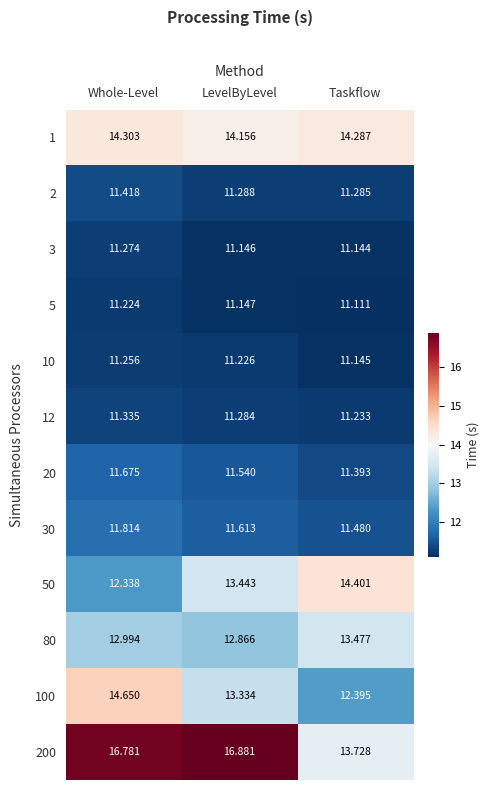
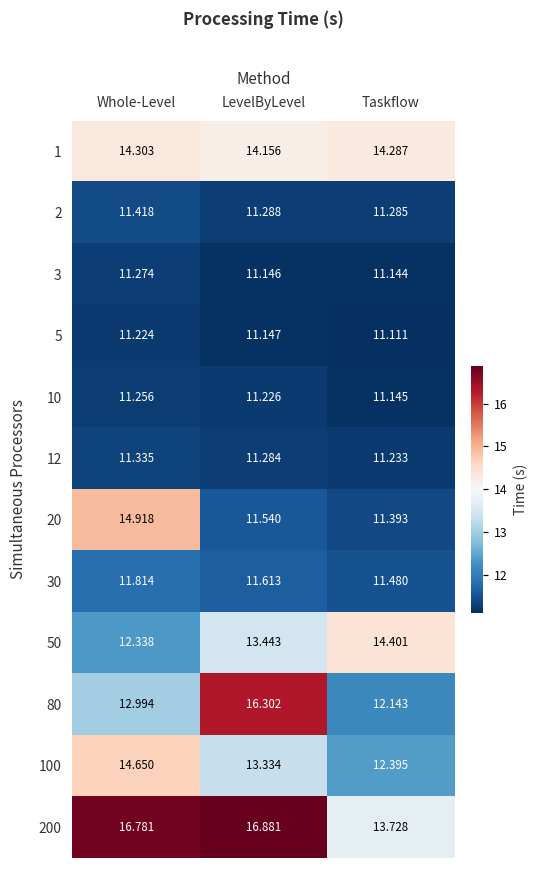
20, Whole-Level: 11.675 -> 14.918
80, LevelByLevel: 12.866 -> 16.302
80, Taskflow: 13.477 -> 12.143
